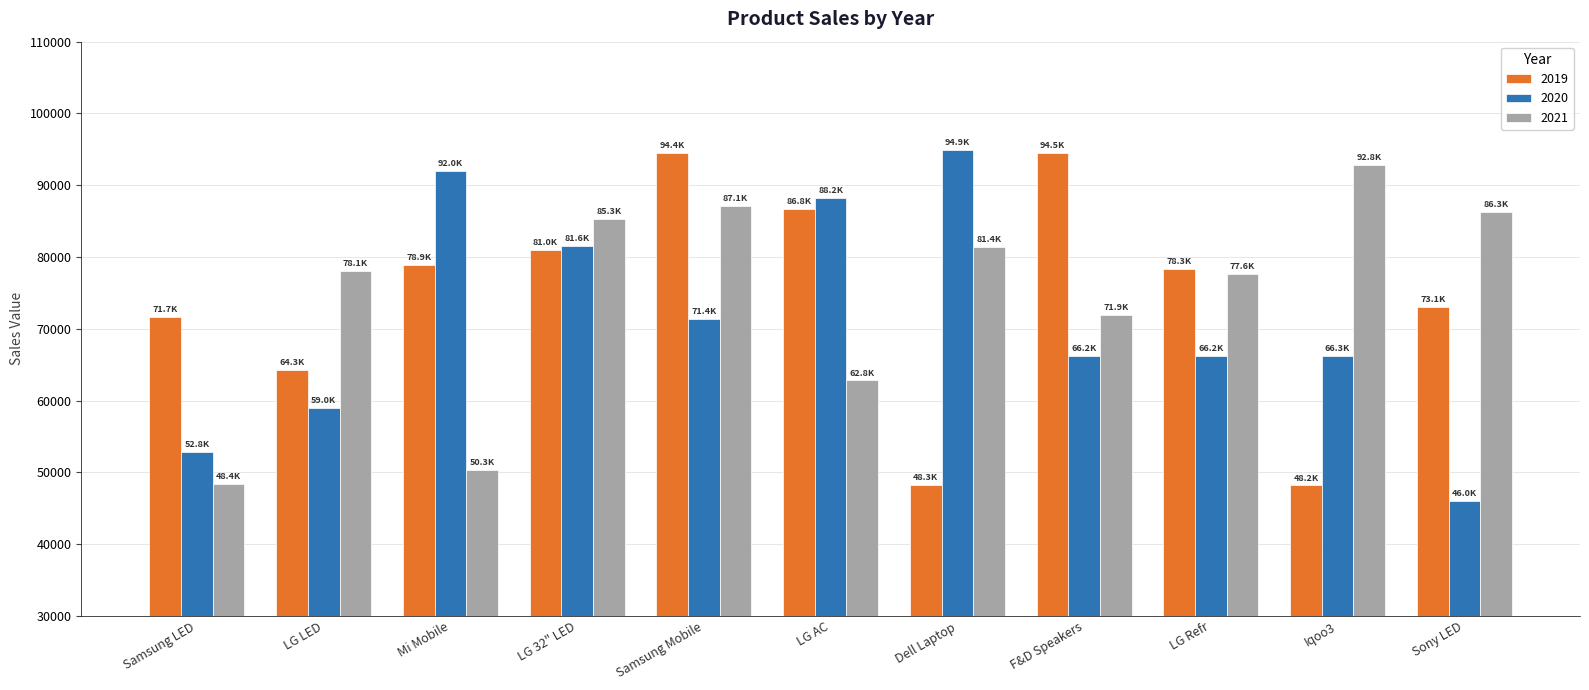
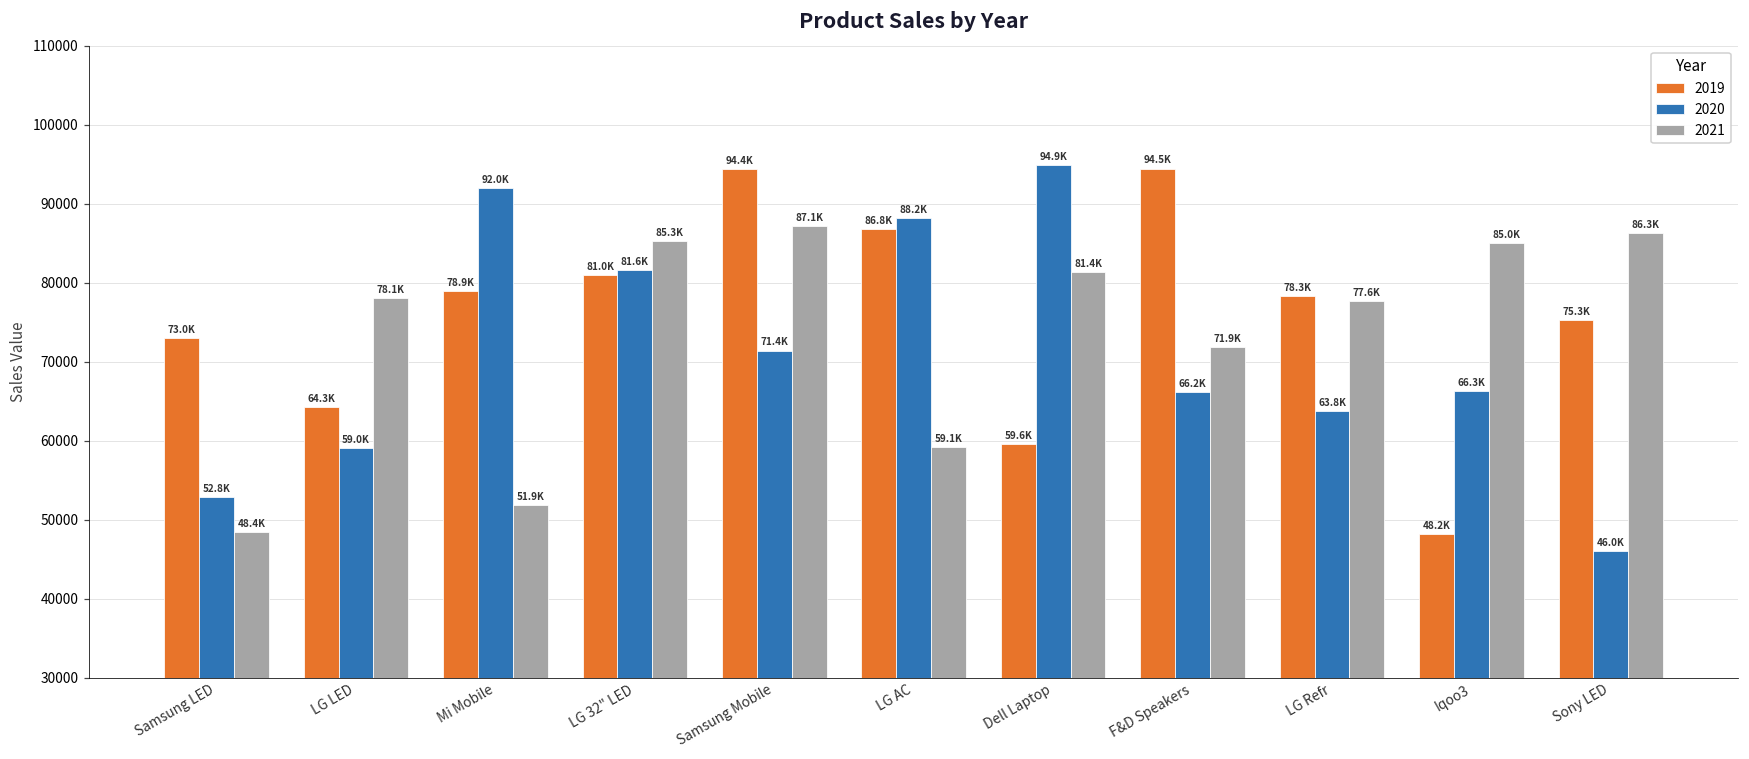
2019, Samsung LED: 71.7K -> 73.0K
2021, Mi Mobile: 50.3K -> 51.9K
2021, LG AC: 62.8K -> 59.1K
2019, Dell Laptop: 48.3K -> 59.6K
2020, LG Refr: 66.2K -> 63.8K
2021, Iqoo3: 92.8K -> 85.0K
2019, Sony LED: 73.1K -> 75.3K
